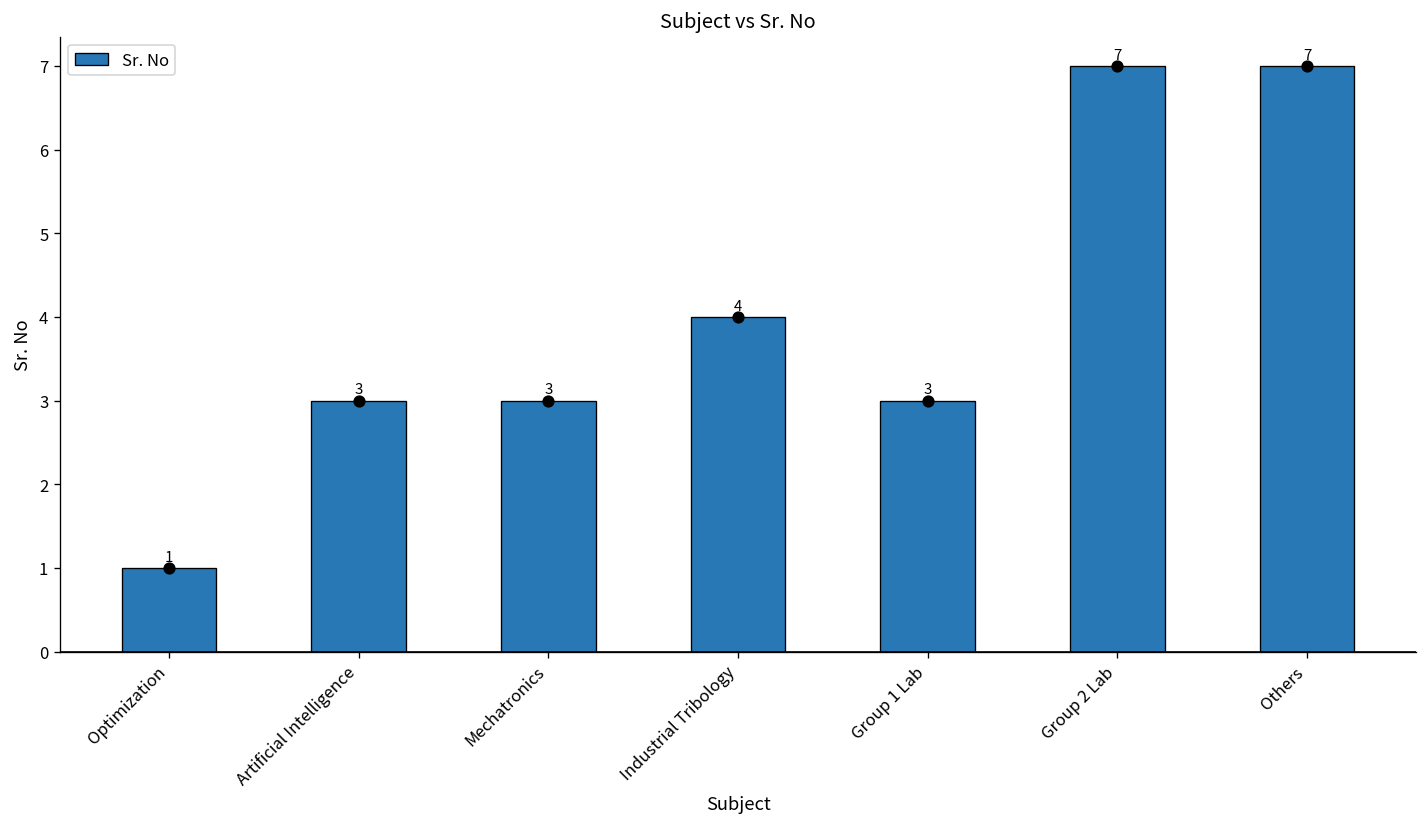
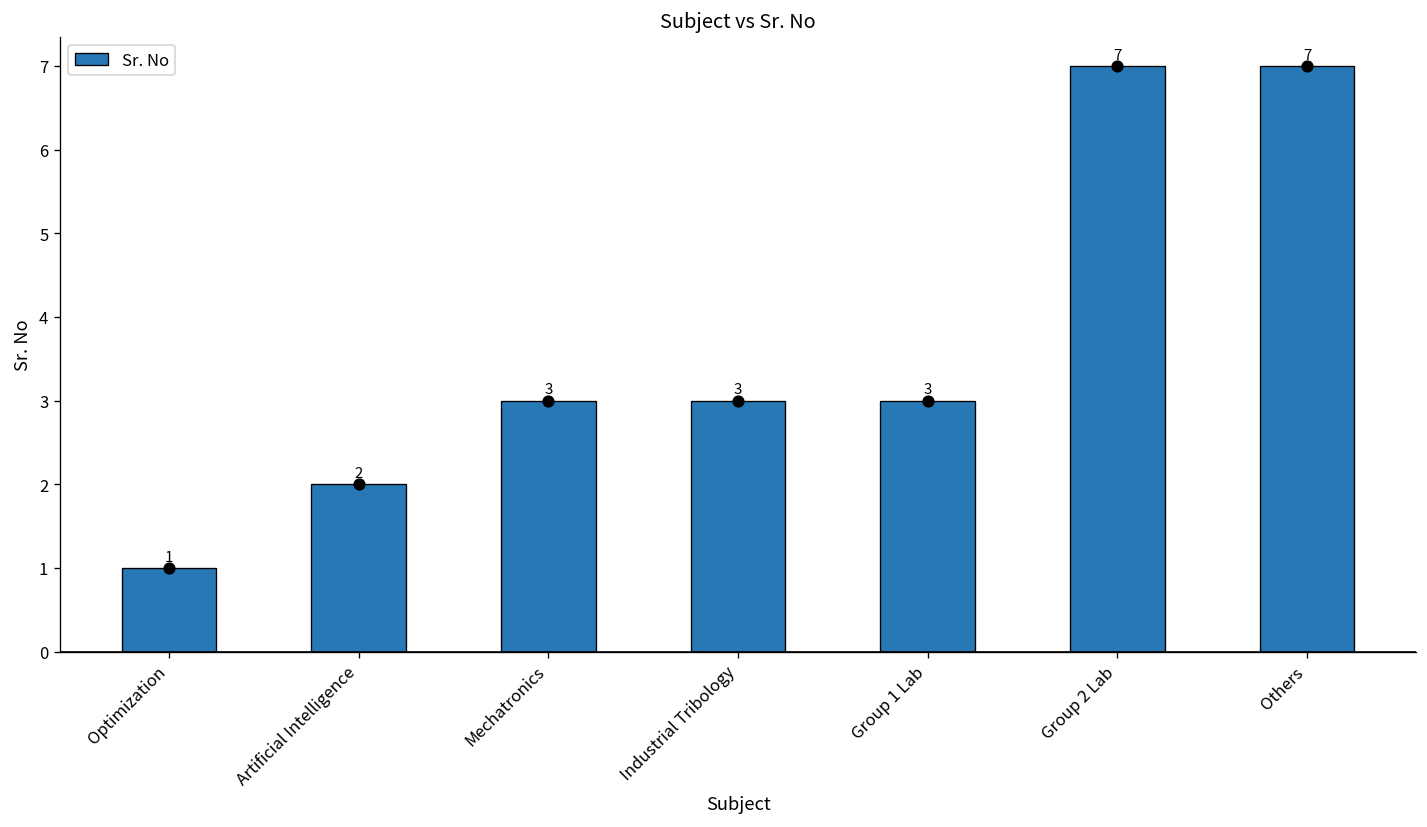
Sr. No, Artificial Intelligence: 3 -> 2
Sr. No, Industrial Tribology: 4 -> 3
